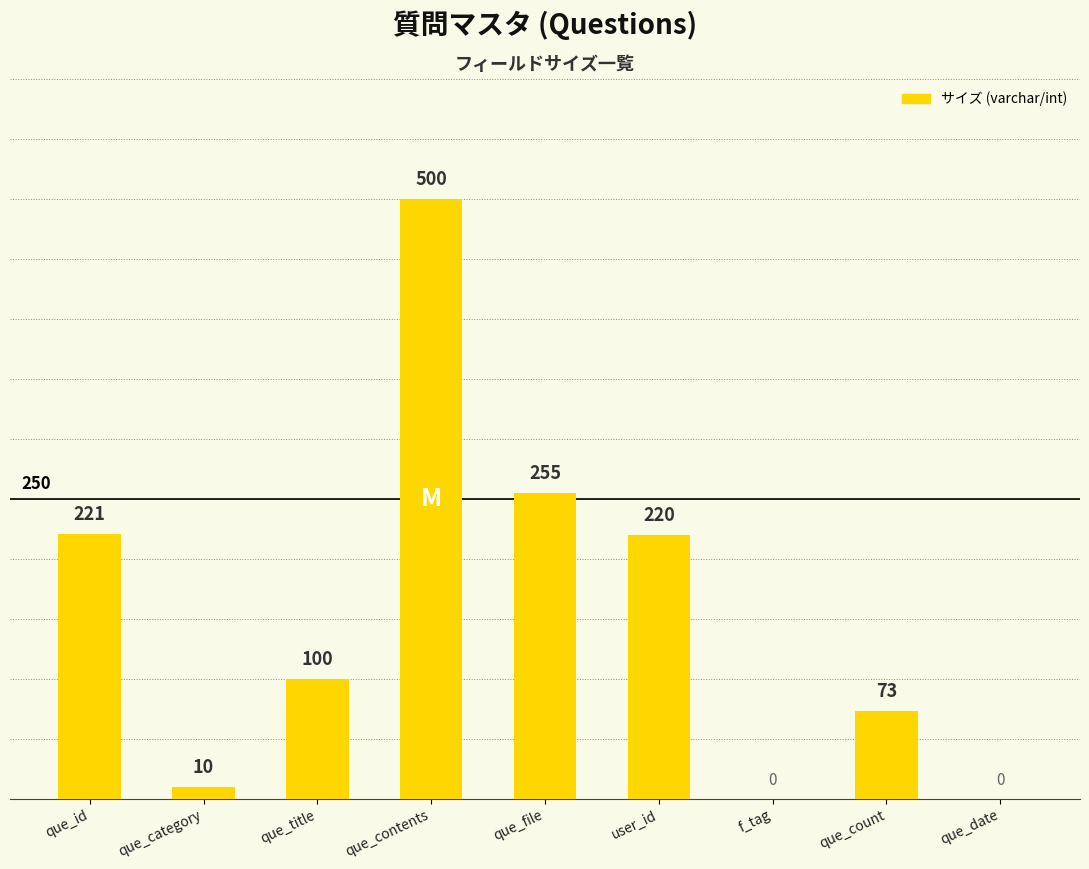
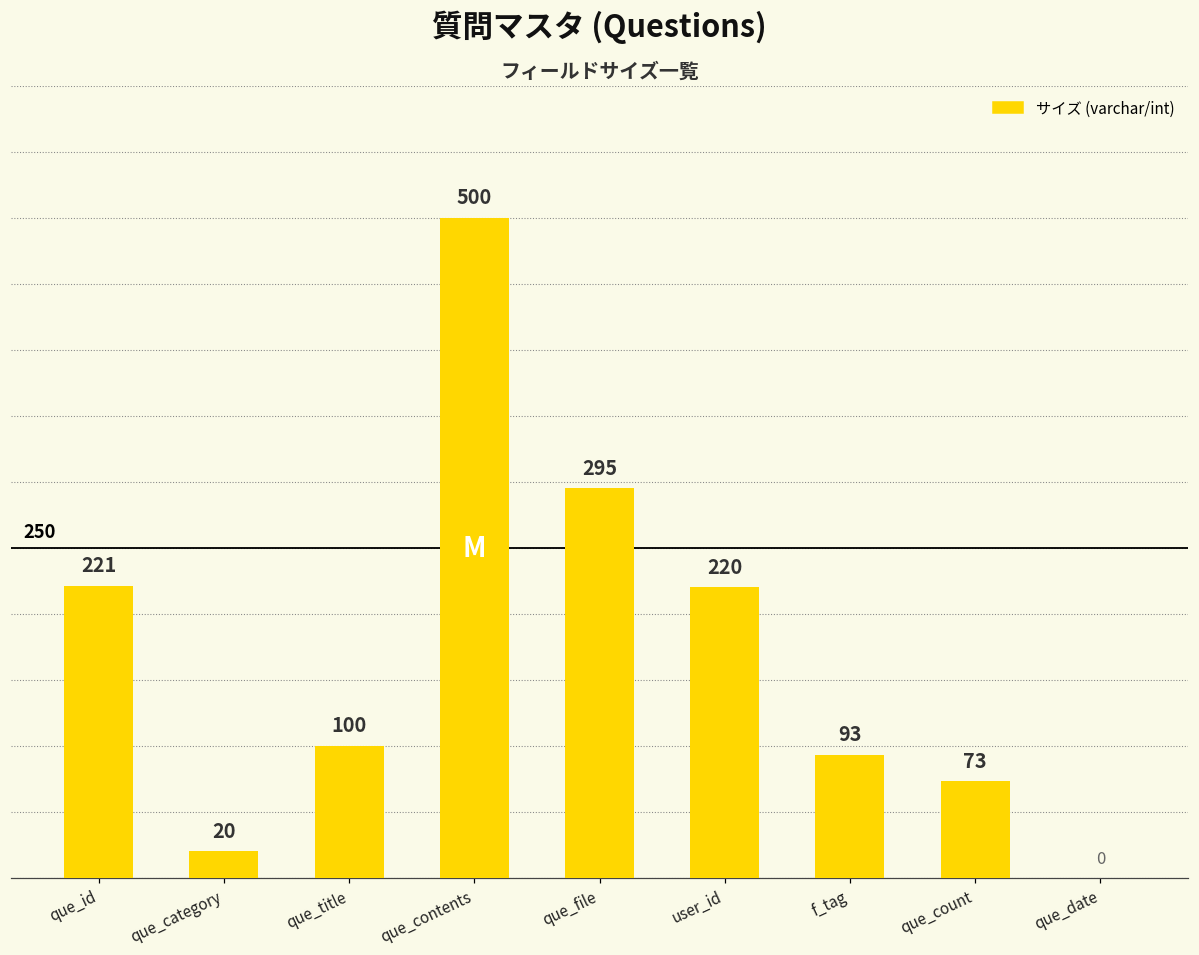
que_category: 10 -> 20
que_file: 255 -> 295
f_tag: 0 -> 93
